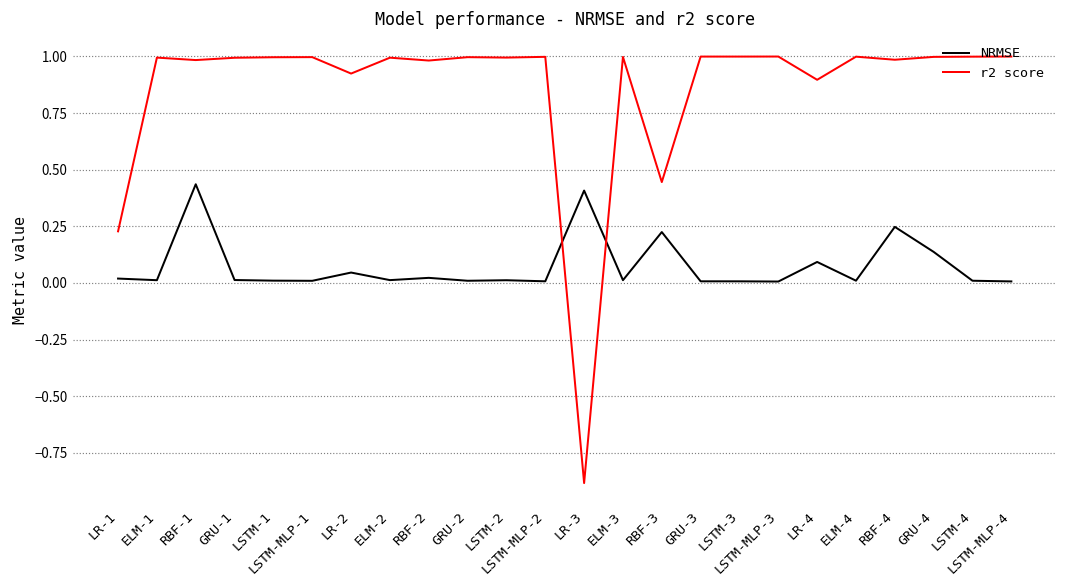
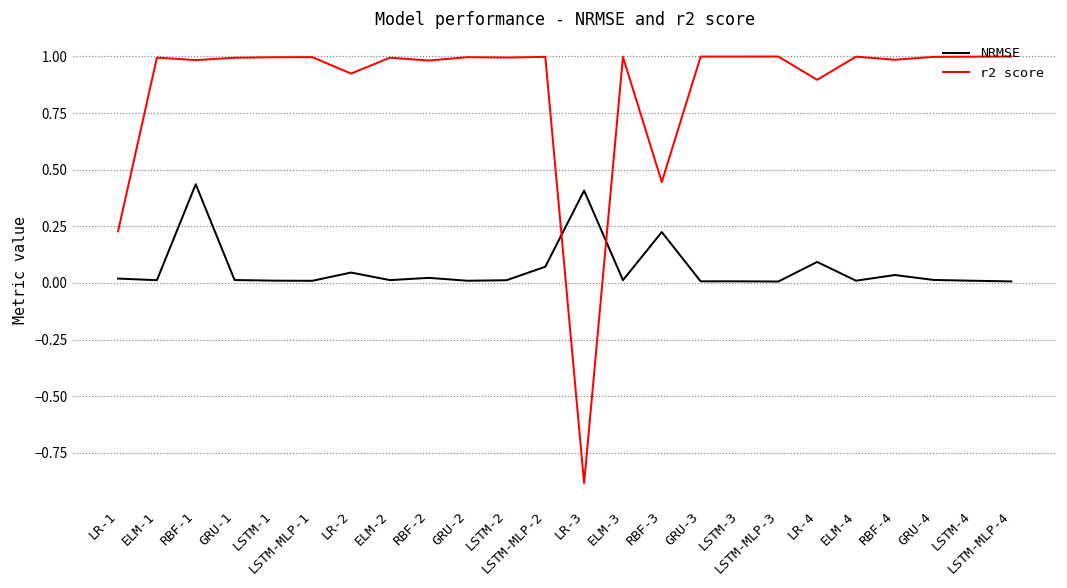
NRMSE, LSTM-MLP-2: 0.01 -> 0.07
NRMSE, RBF-4: 0.25 -> 0.04
NRMSE, GRU-4: 0.14 -> 0.01
